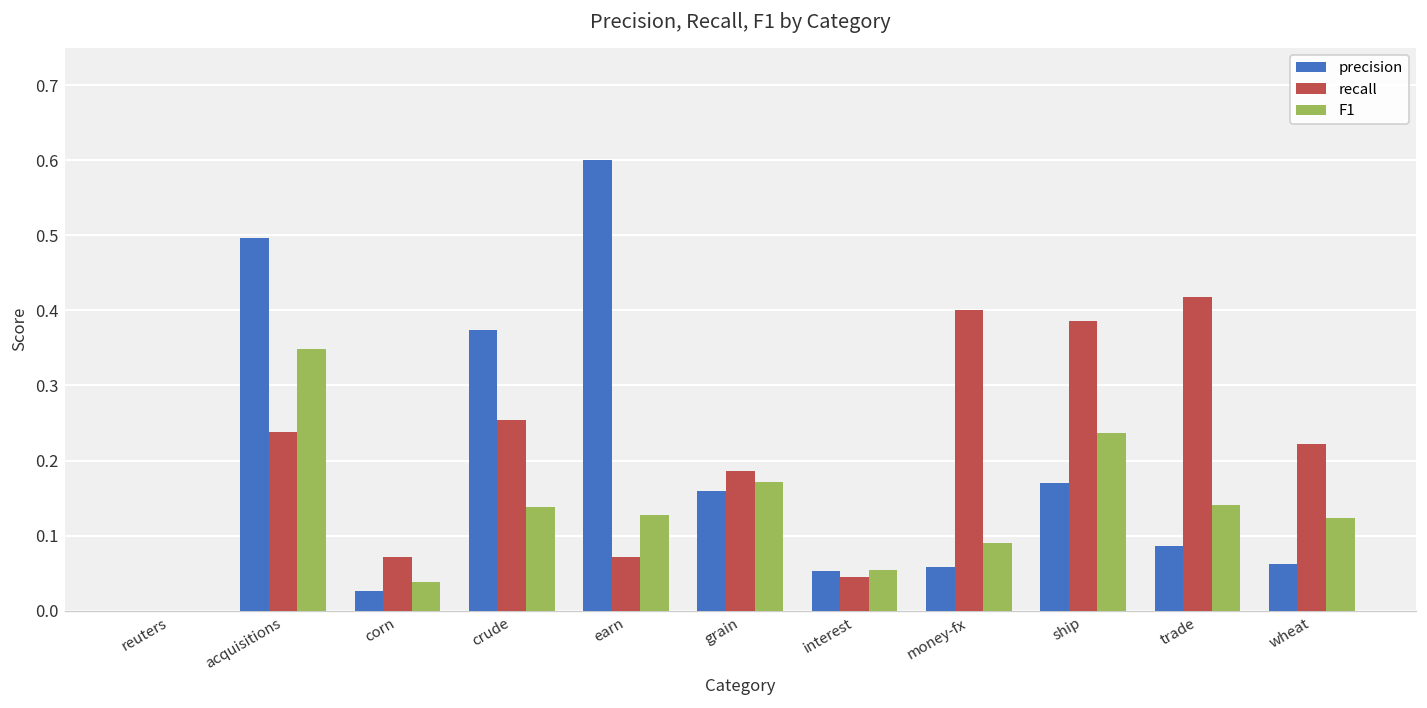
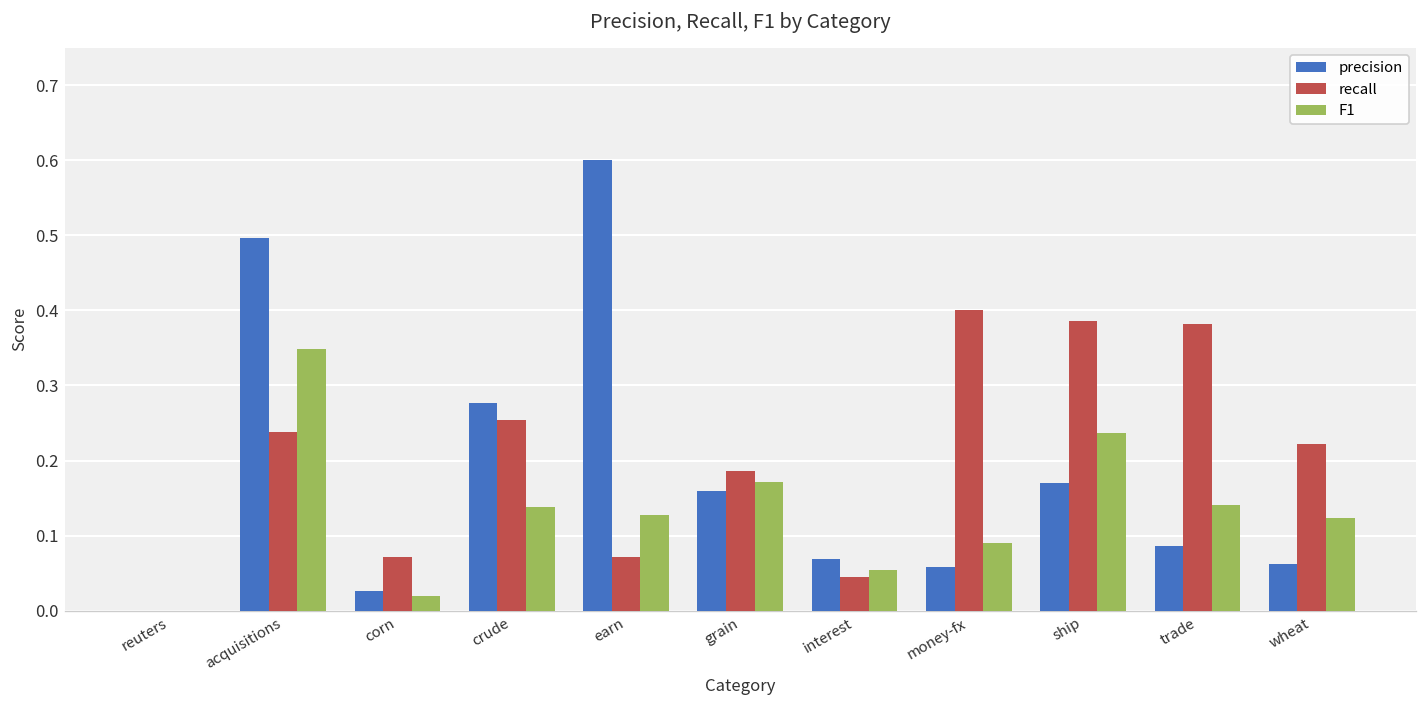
F1, corn: 0.04 -> 0.02
precision, crude: 0.37 -> 0.28
precision, interest: 0.05 -> 0.07
recall, trade: 0.42 -> 0.38
